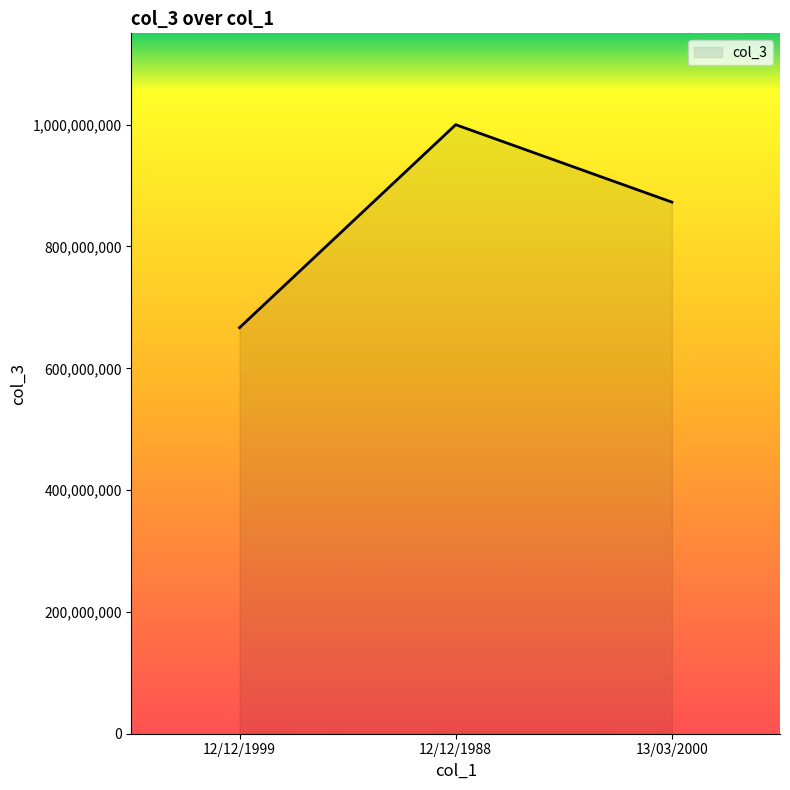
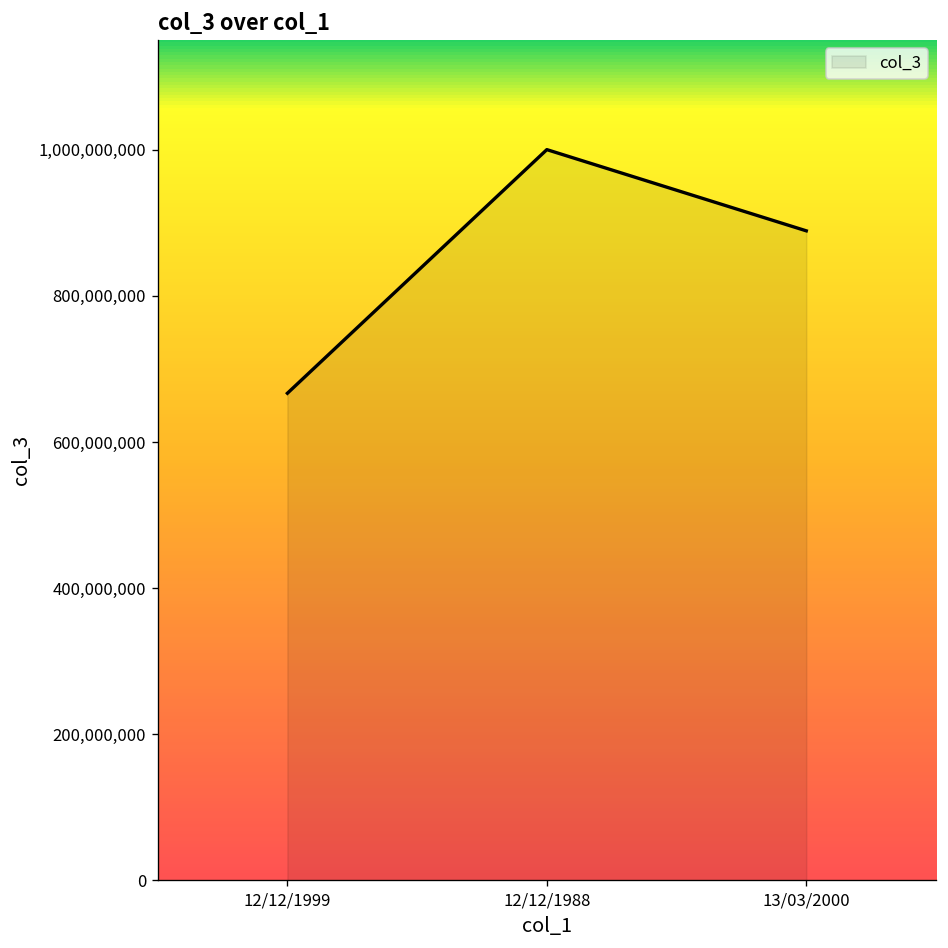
13/03/2000: 870,000,000 -> 890,000,000
